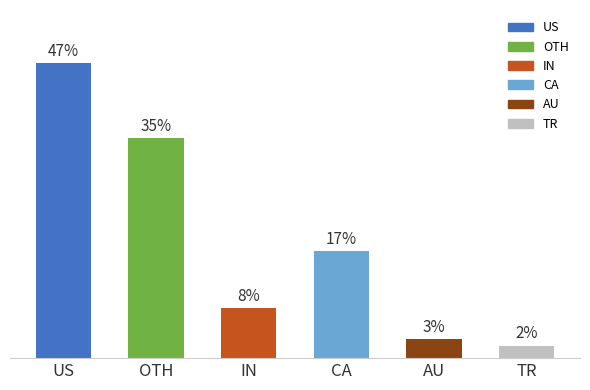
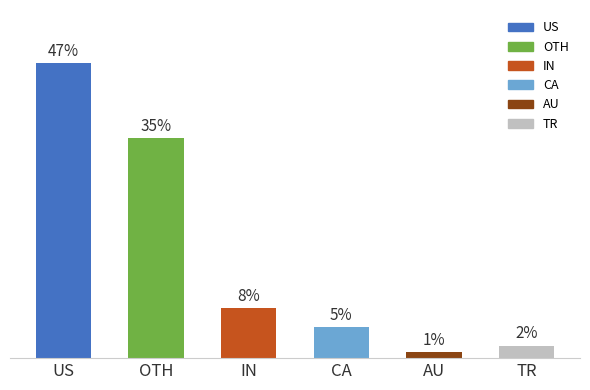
CA: 17% -> 5%
AU: 3% -> 1%
